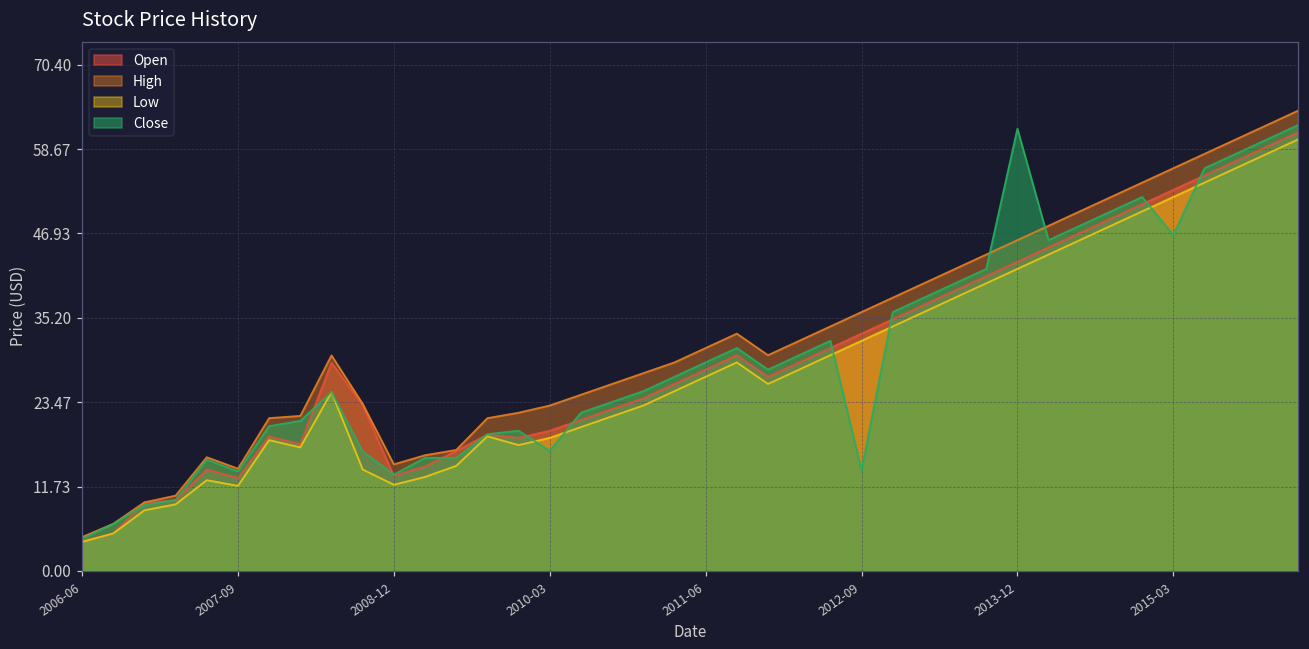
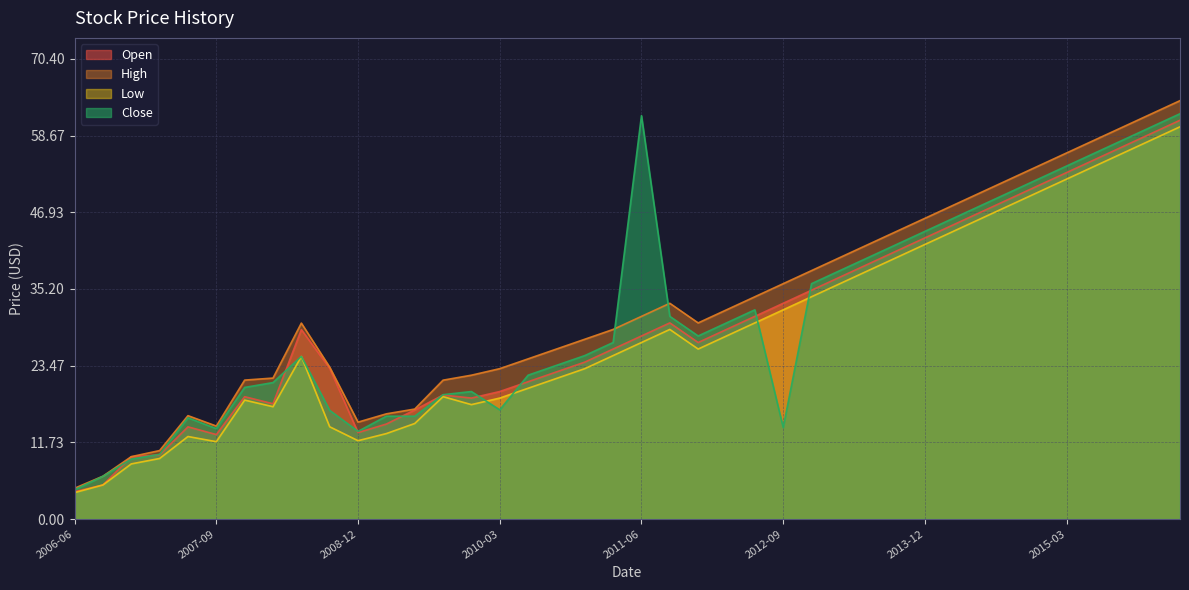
Close, 2011-06: 29 -> 62
Close, 2013-12: 62 -> 44
Close, 2015-03: 47 -> 54
